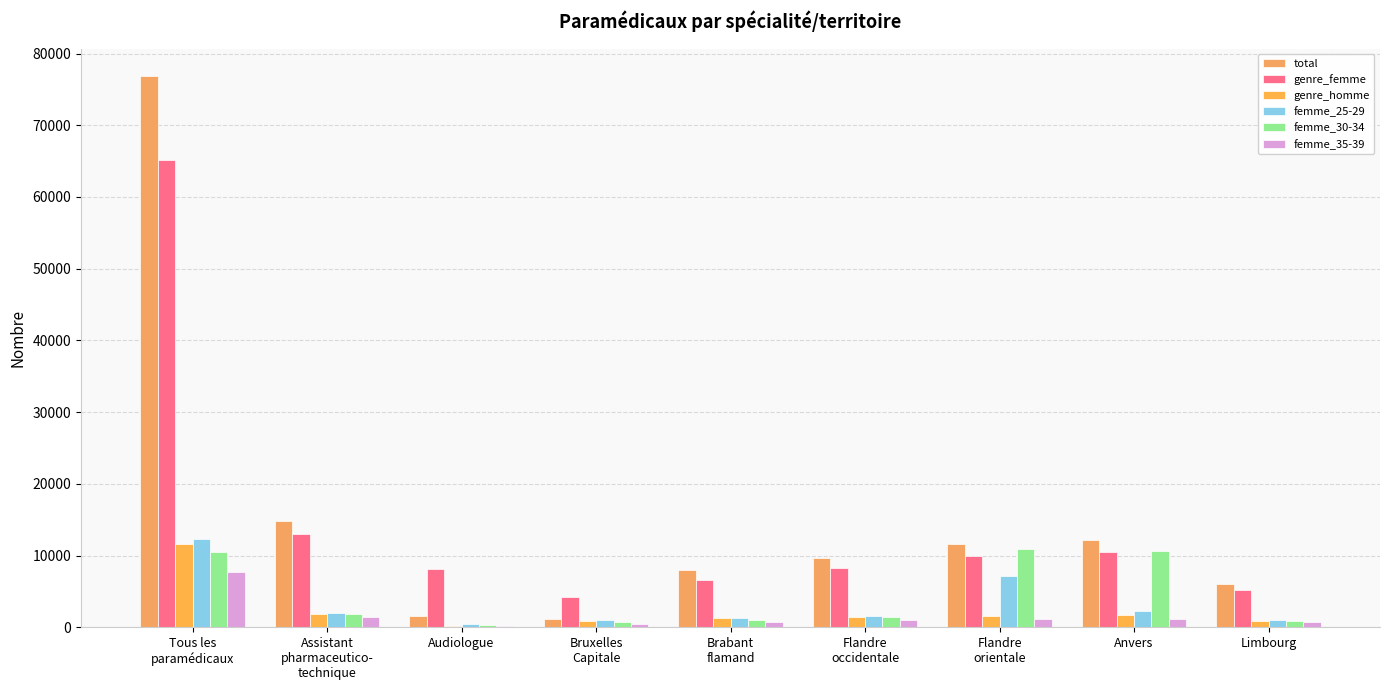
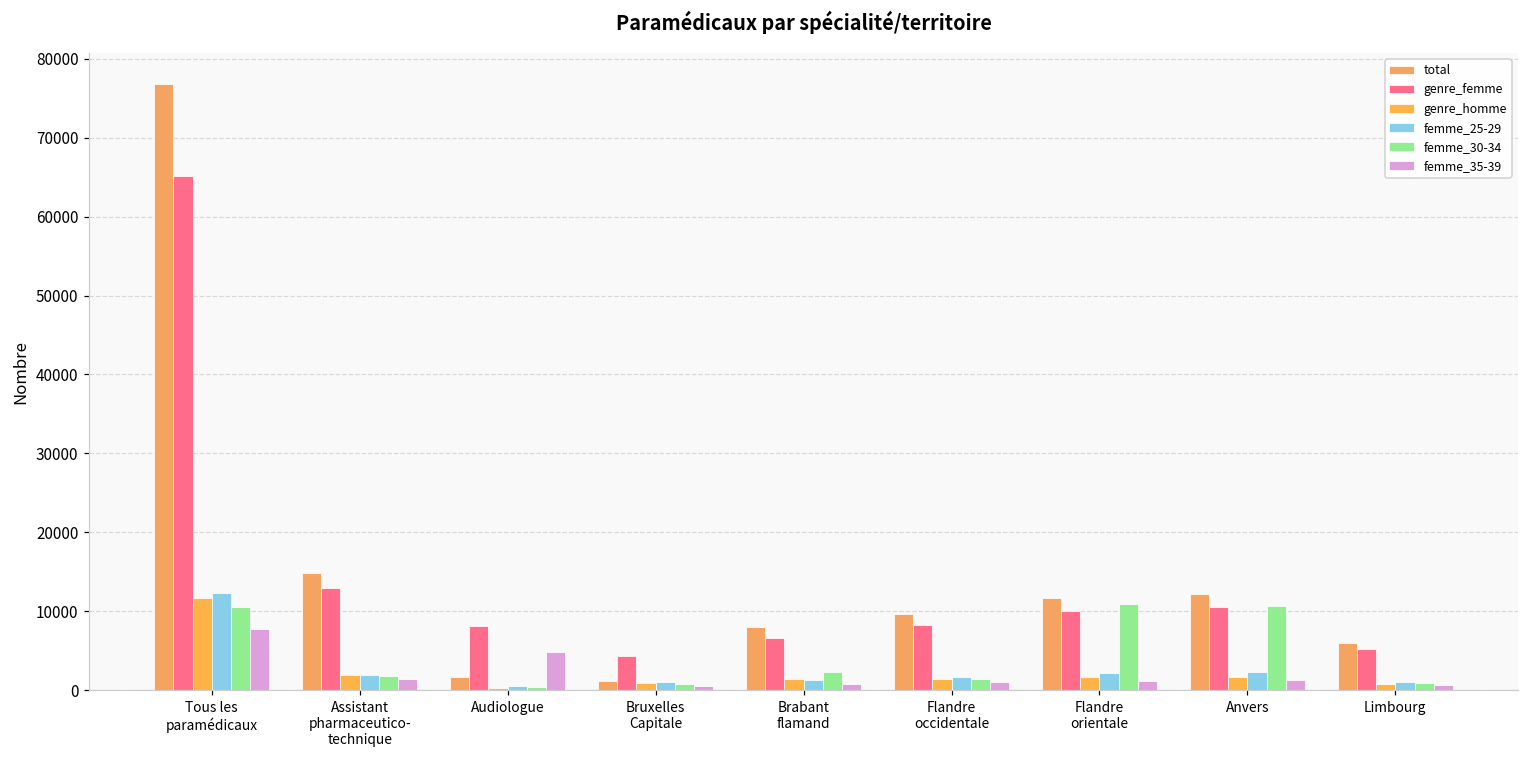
femme_35-39, Audiologue: 0 -> 5000
femme_30-34, Brabant flamand: 1000 -> 2000
femme_25-29, Flandre orientale: 7000 -> 2000
